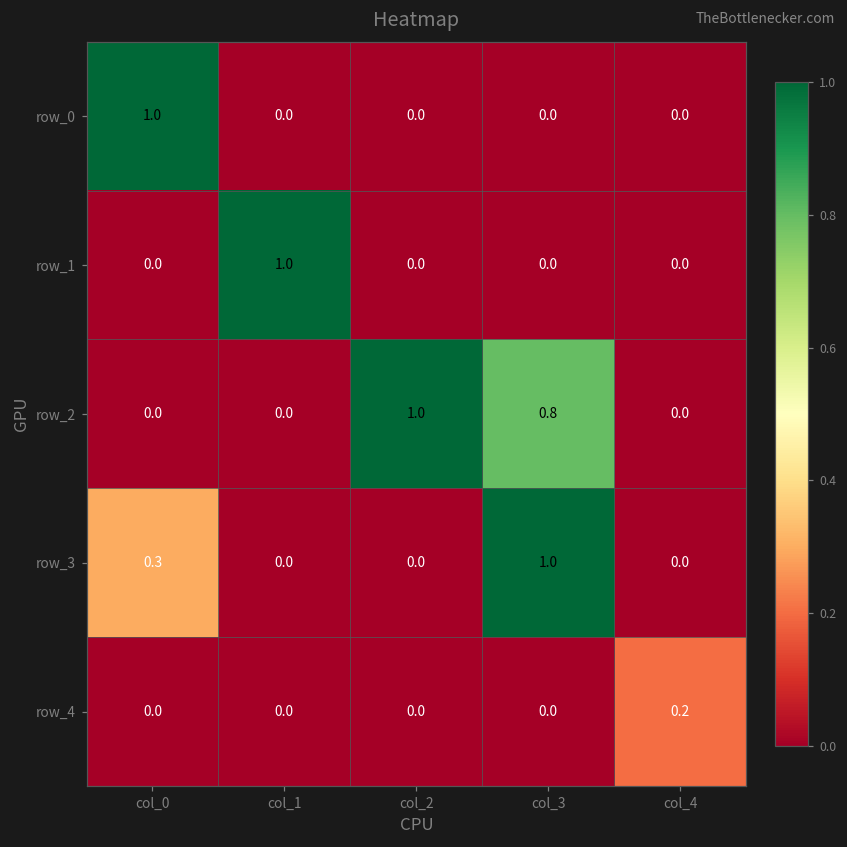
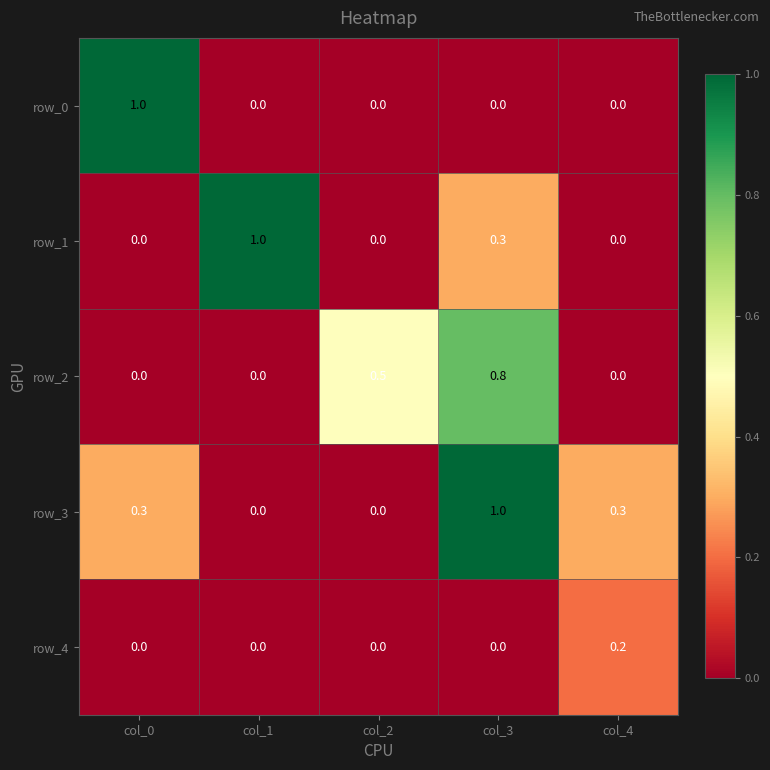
row_1, col_3: 0.0 -> 0.3
row_2, col_2: 1.0 -> 0.5
row_3, col_4: 0.0 -> 0.3
